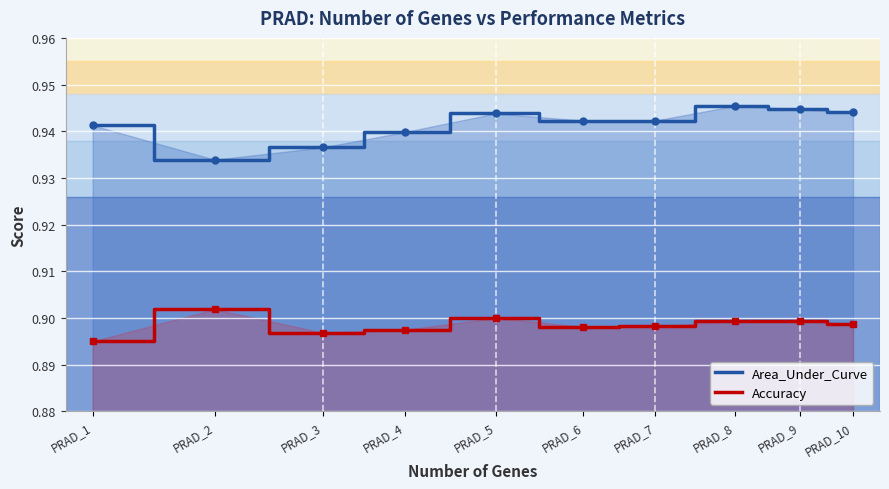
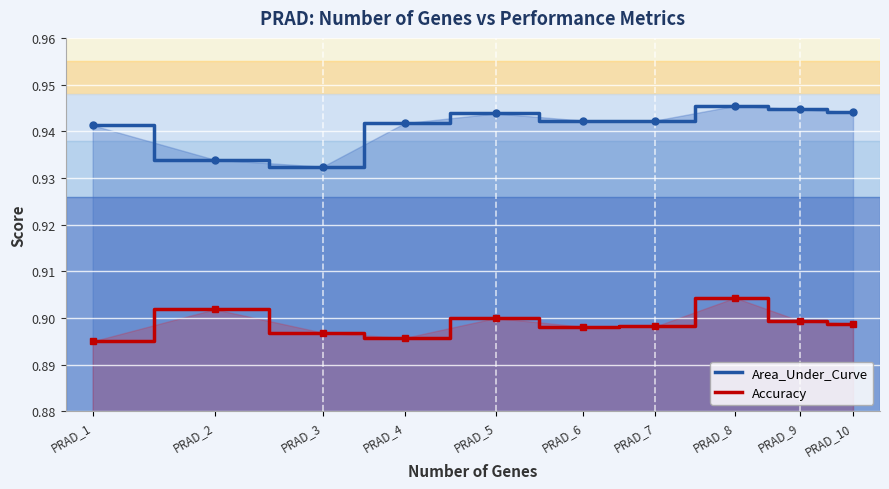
Area_Under_Curve, PRAD_3: 0.937 -> 0.932
Area_Under_Curve, PRAD_4: 0.940 -> 0.942
Accuracy, PRAD_4: 0.897 -> 0.896
Accuracy, PRAD_8: 0.899 -> 0.904
